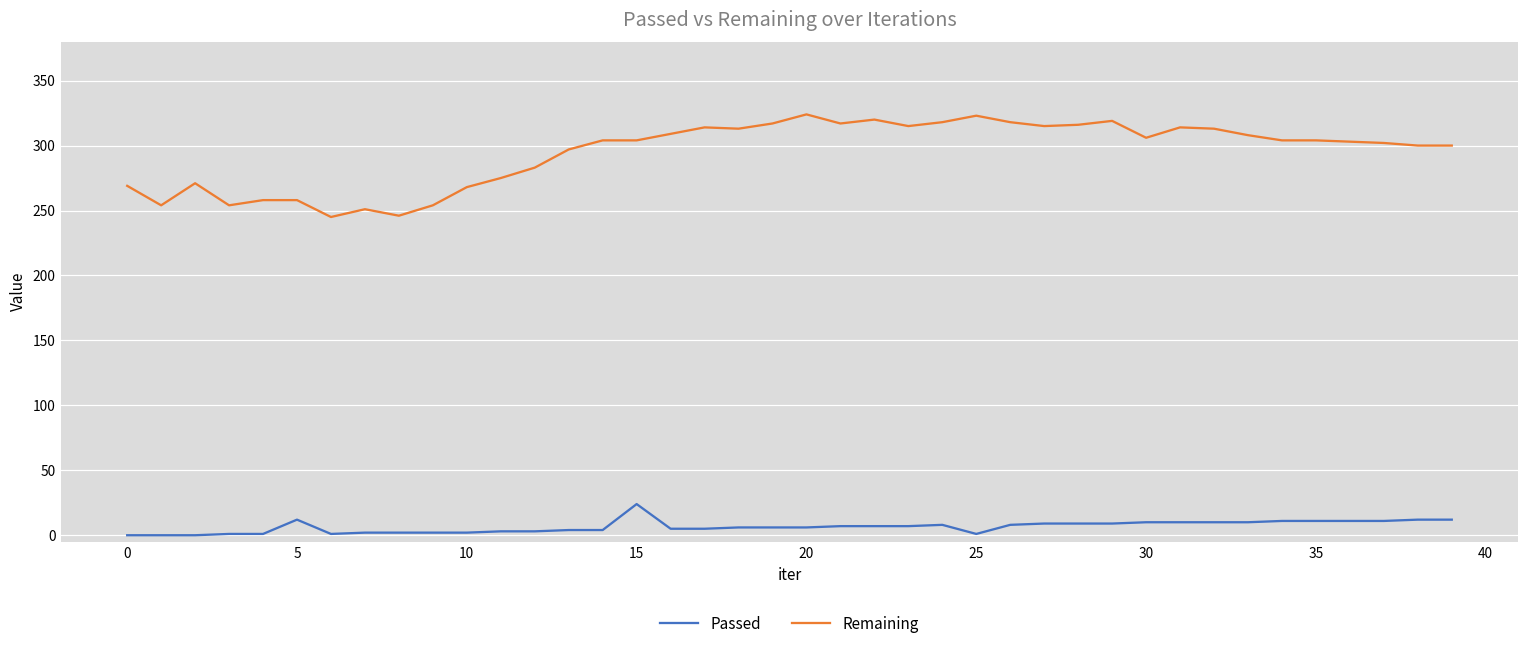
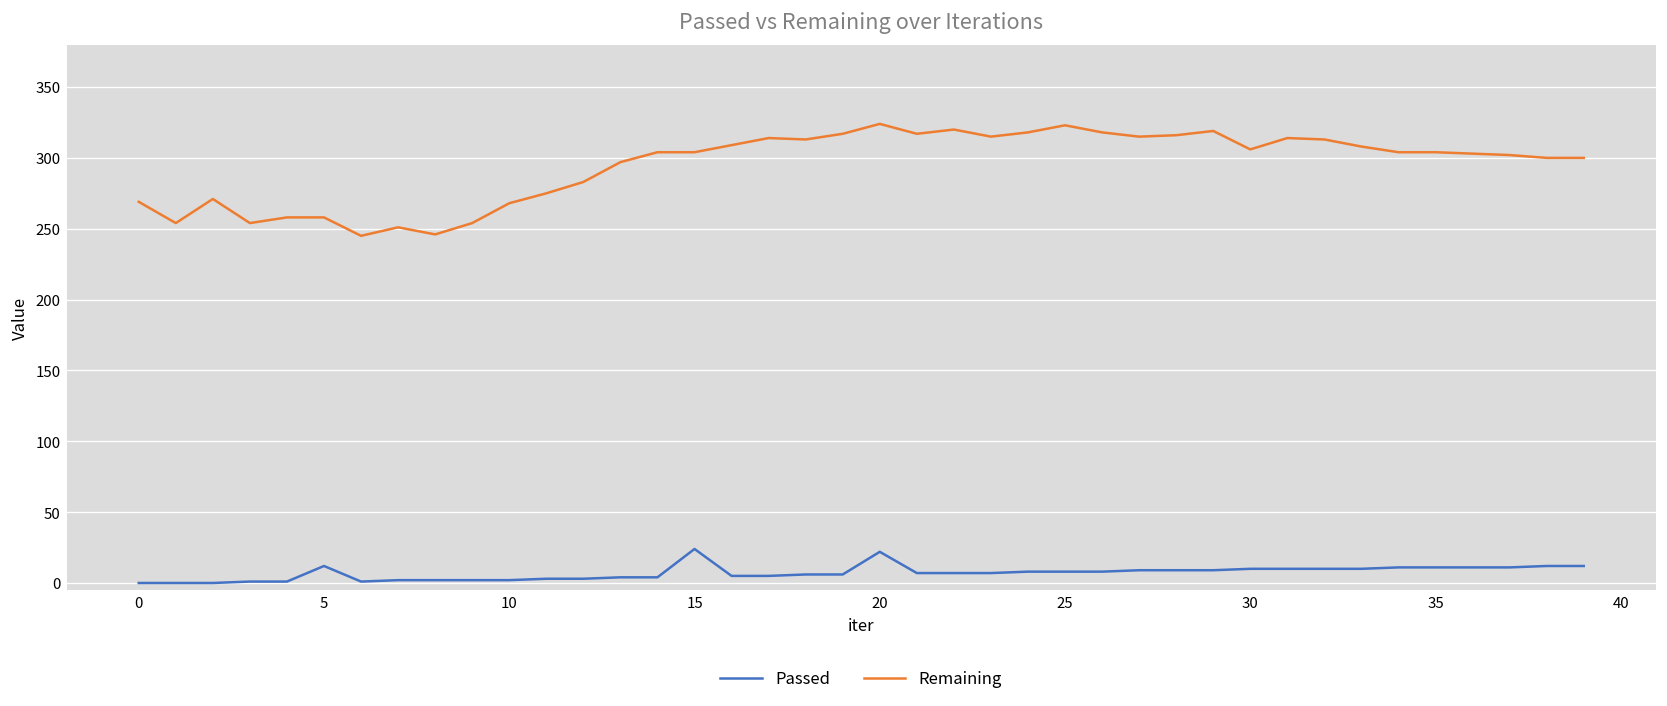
Passed, 20: 6 -> 22
Passed, 25: 1 -> 8
